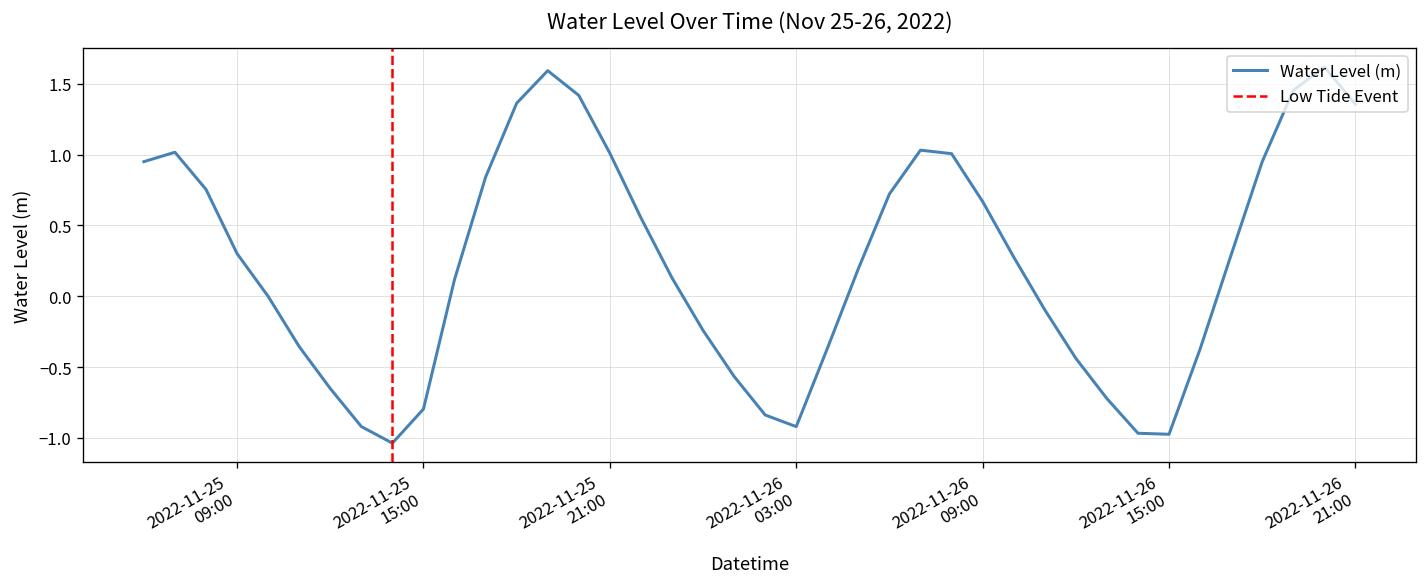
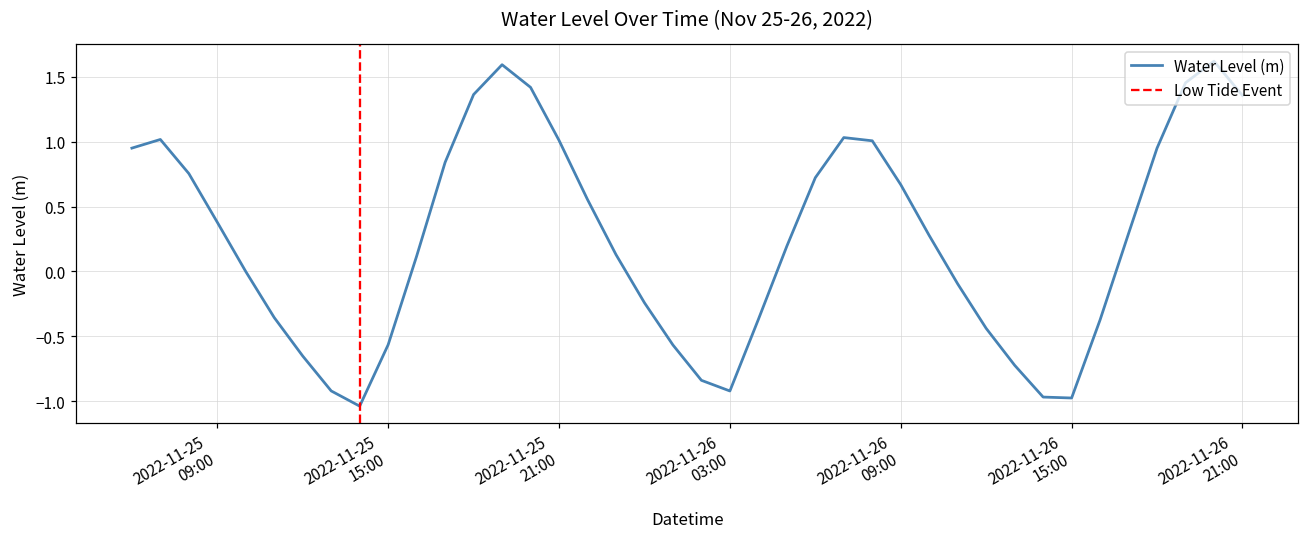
2022-11-25 09:00: 0.30 -> 0.38
2022-11-25 15:00: -0.80 -> -0.56
